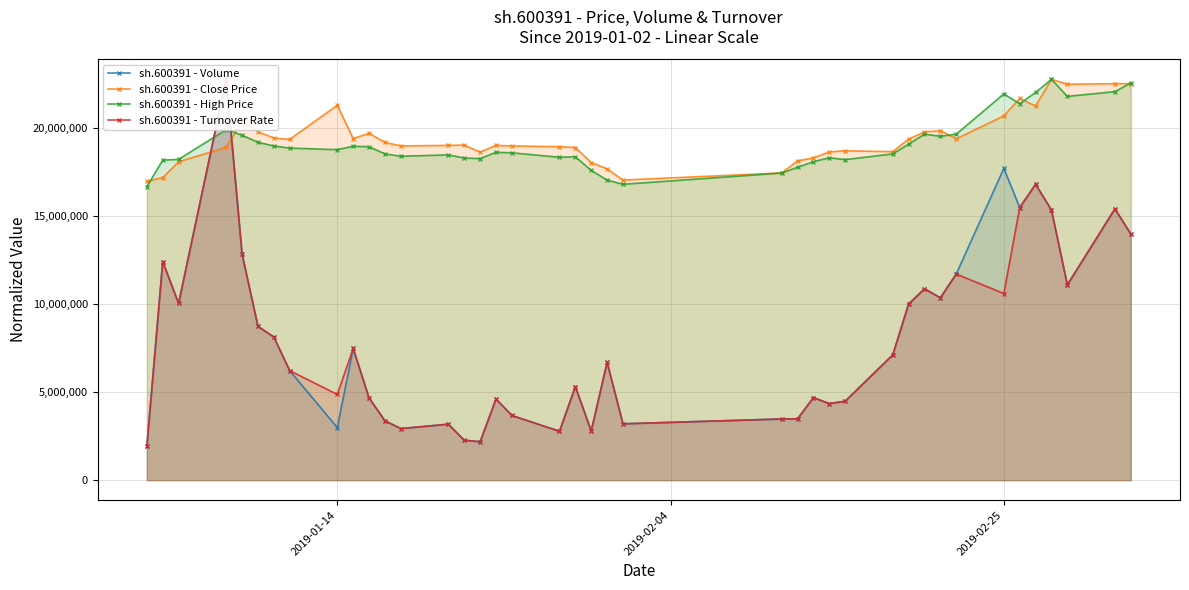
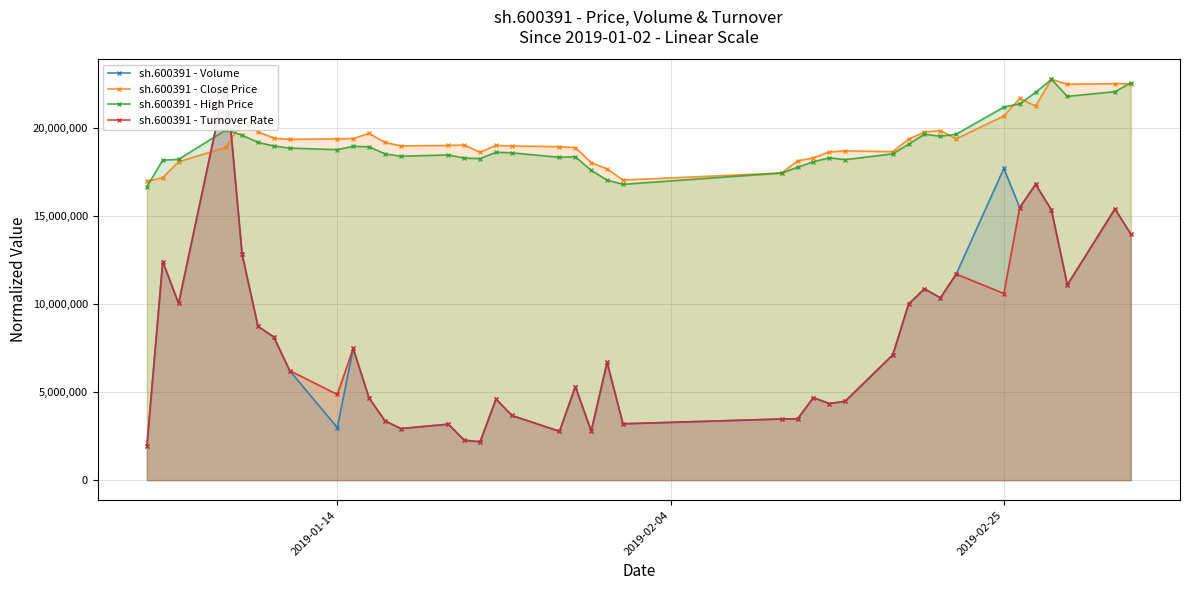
sh.600391 - Close Price, 2019-01-14: 21,300,000 -> 19,400,000
sh.600391 - High Price, 2019-02-25: 21,900,000 -> 21,200,000
